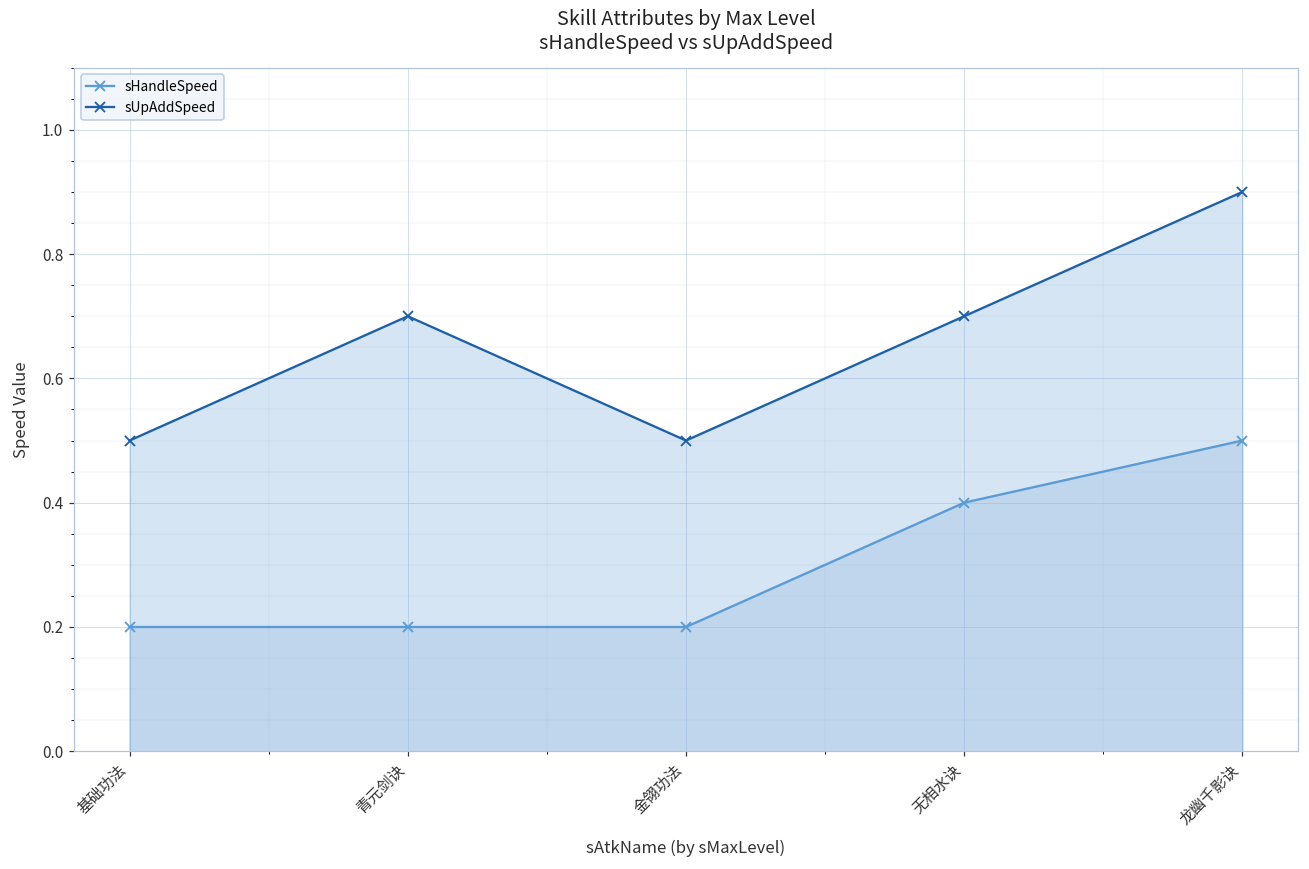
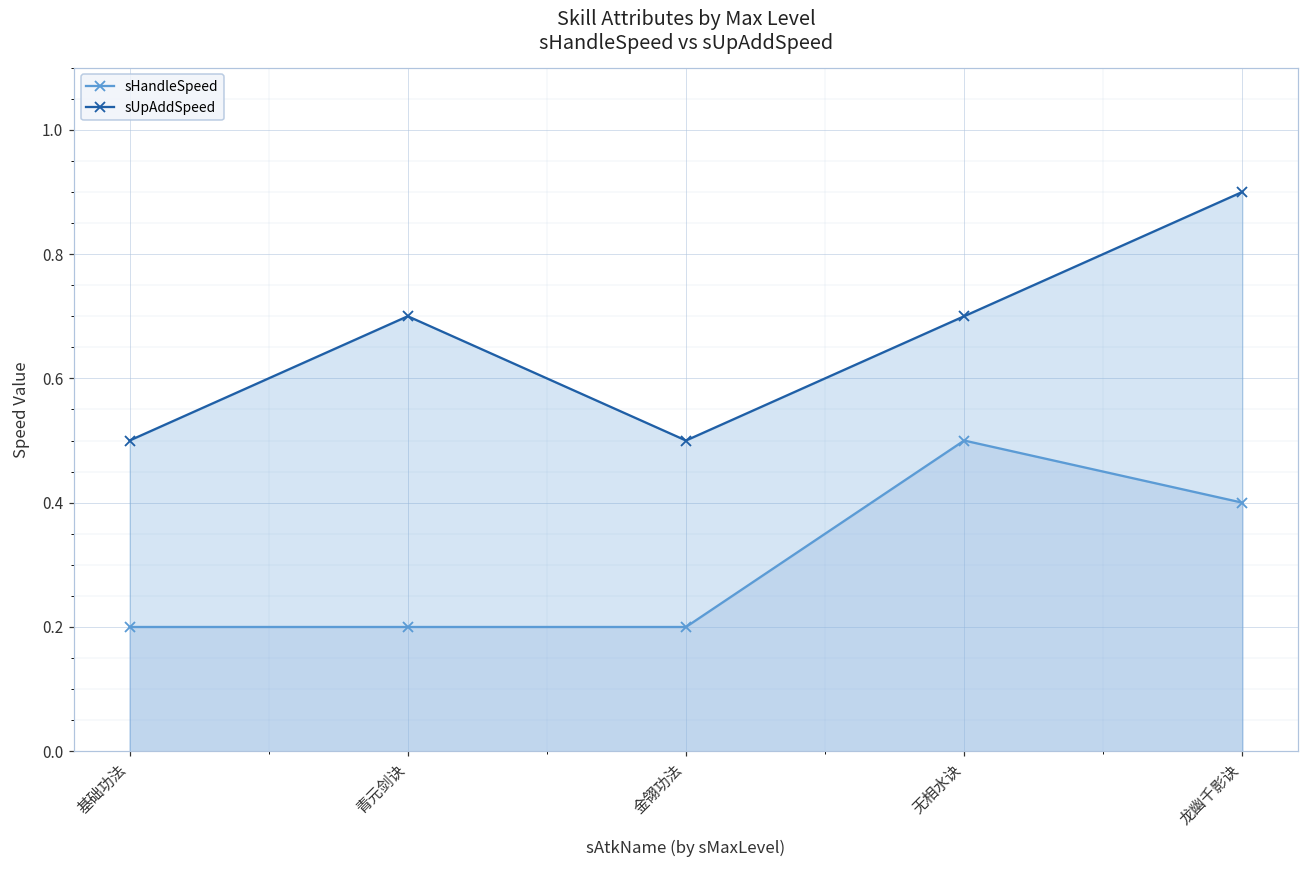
sHandleSpeed, 无相水诀: 0.4 -> 0.5
sHandleSpeed, 龙幽千影诀: 0.5 -> 0.4
